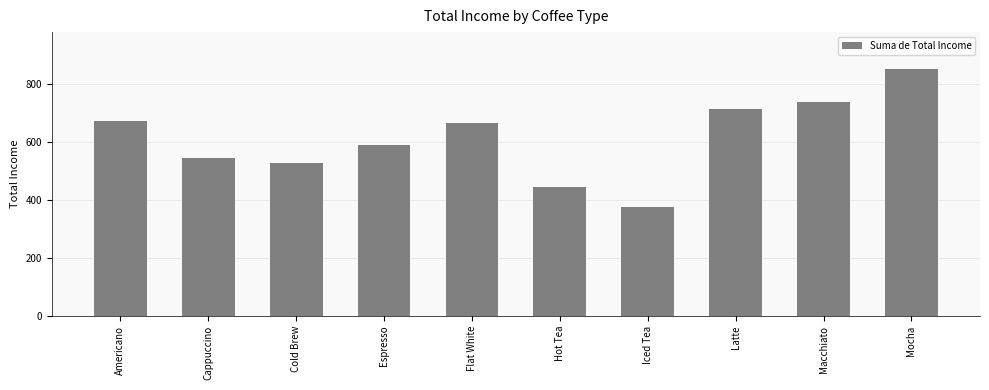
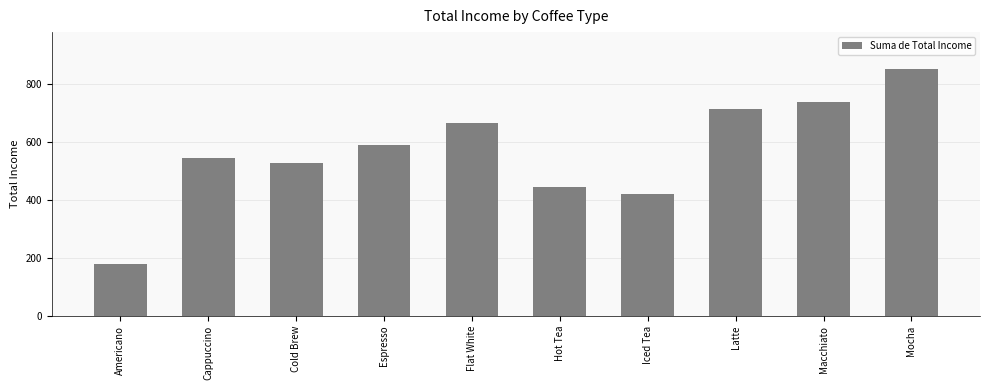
Americano: 670 -> 180
Iced Tea: 370 -> 420
